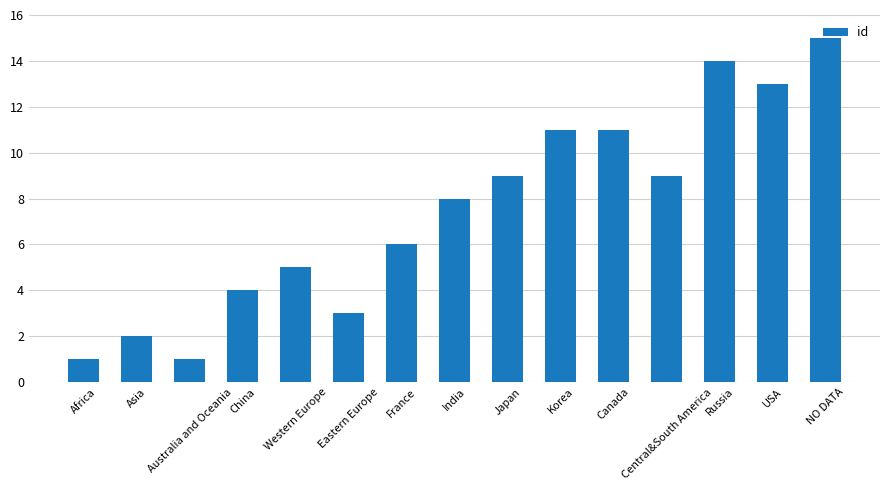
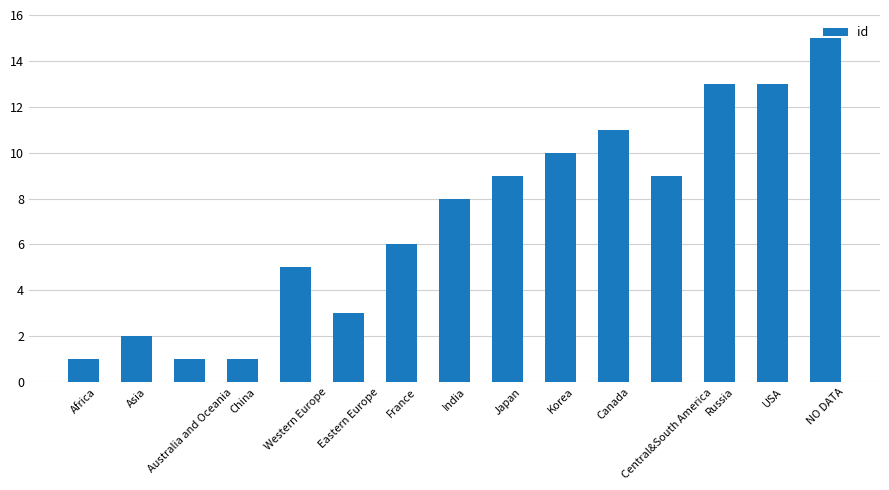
China: 4 -> 1
Korea: 11 -> 10
Russia: 14 -> 13
